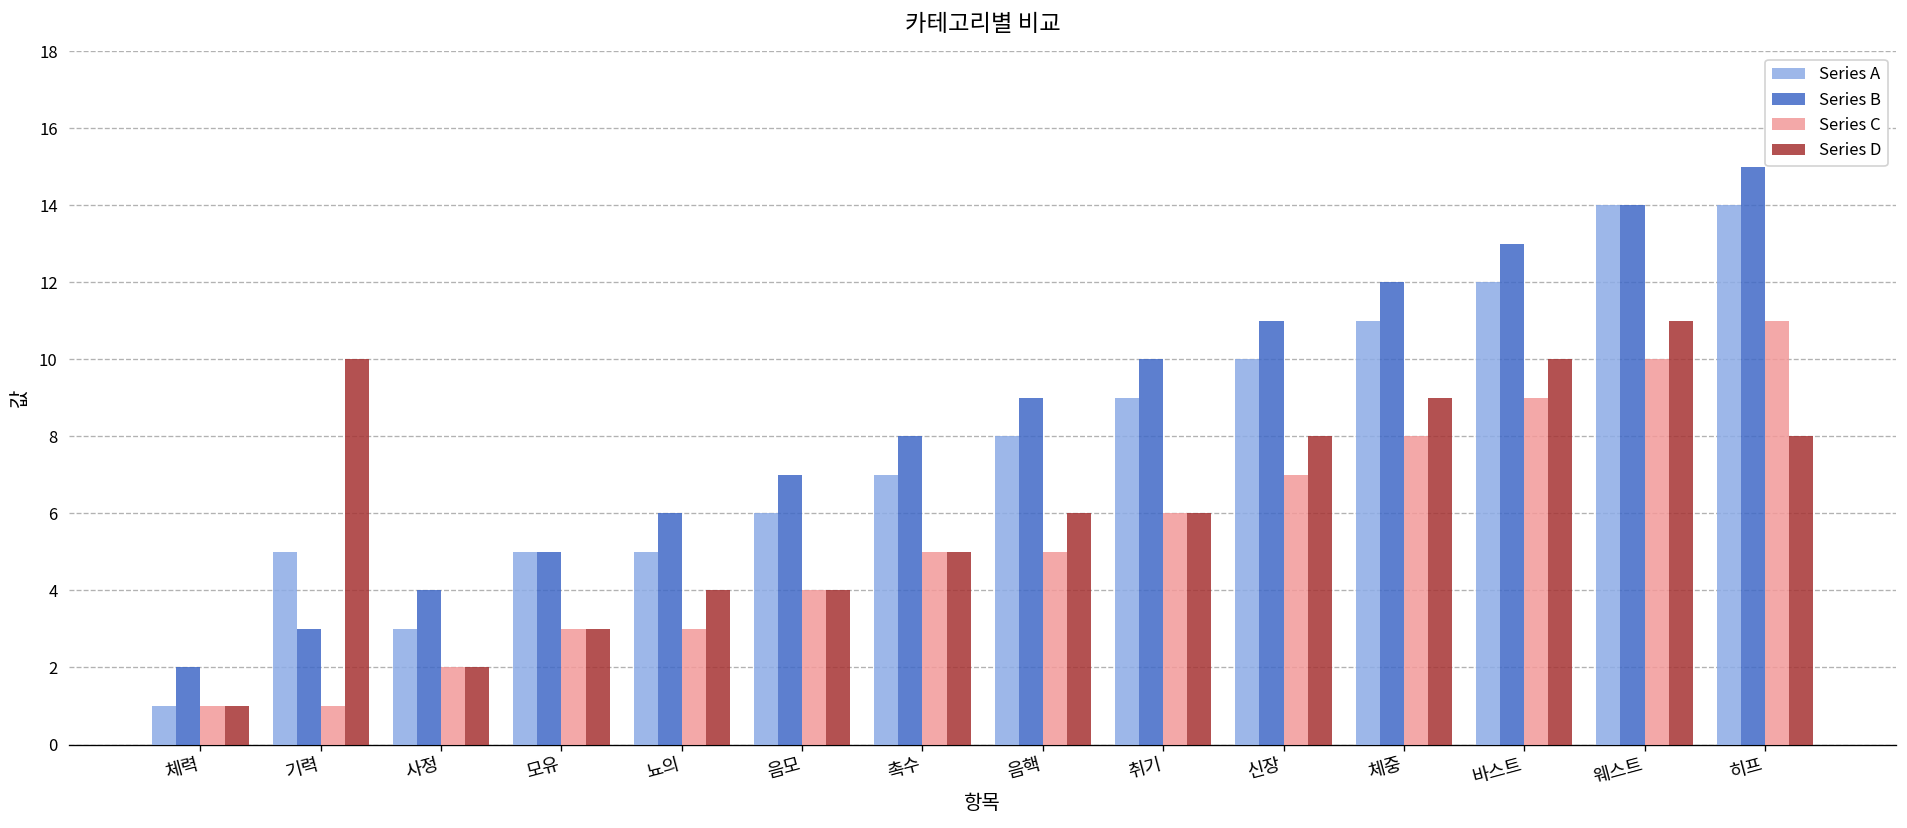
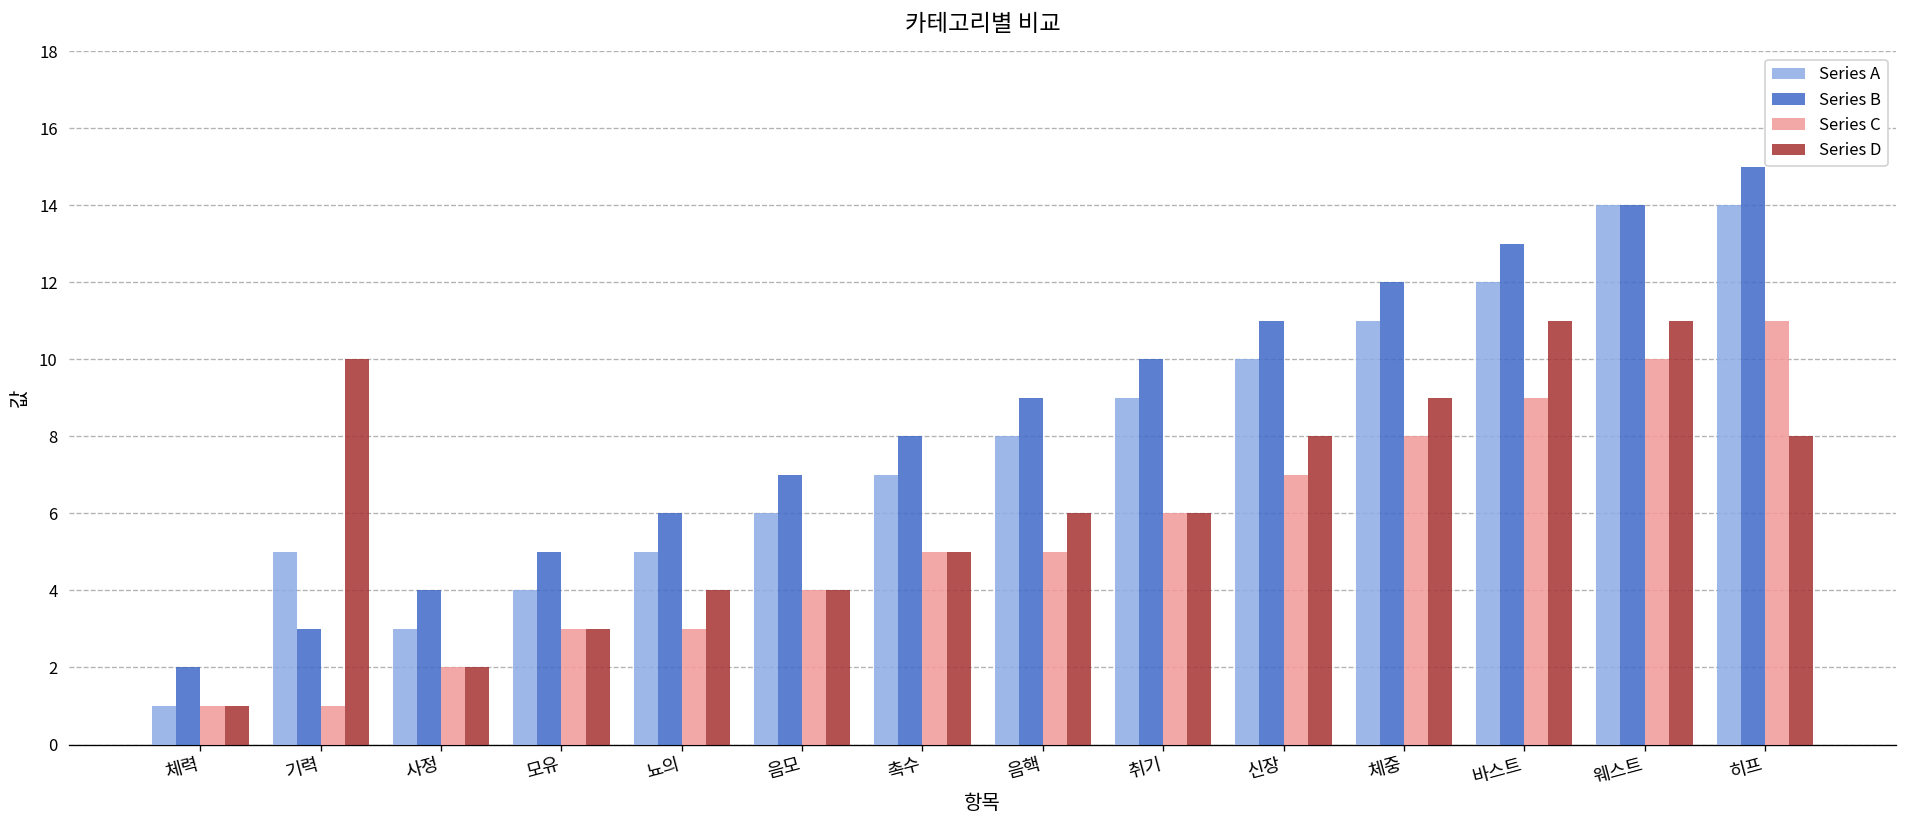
Series A, 모유: 5 -> 4
Series D, 바스트: 10 -> 11
